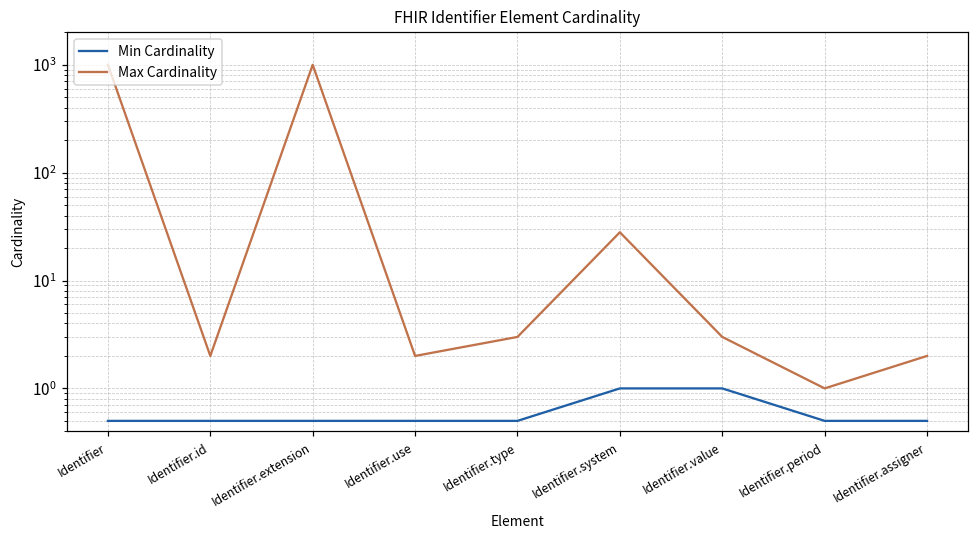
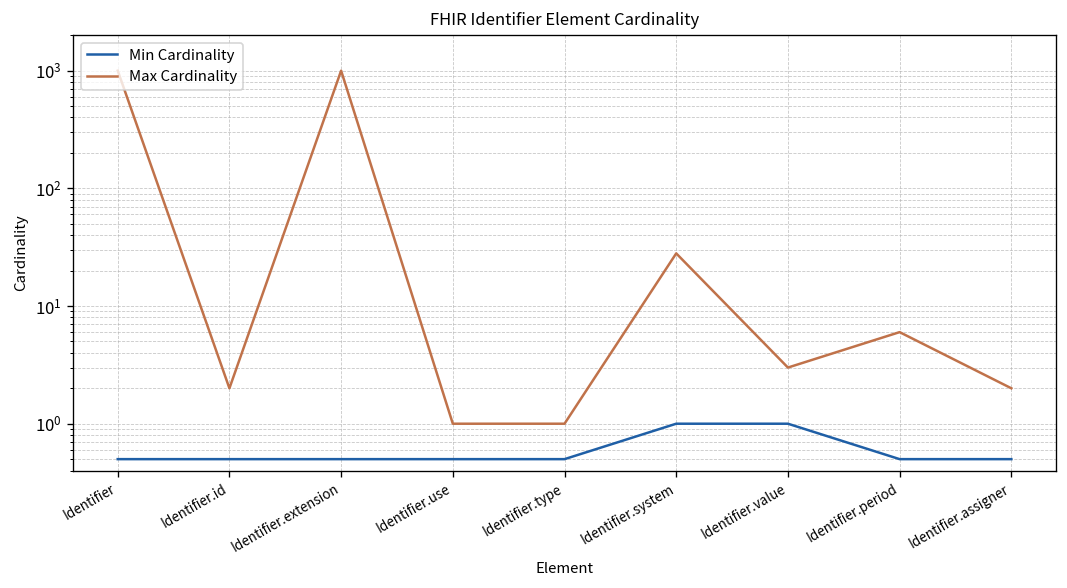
Max Cardinality, Identifier.use: 2 -> 1
Max Cardinality, Identifier.type: 3 -> 1
Max Cardinality, Identifier.period: 1 -> 6
